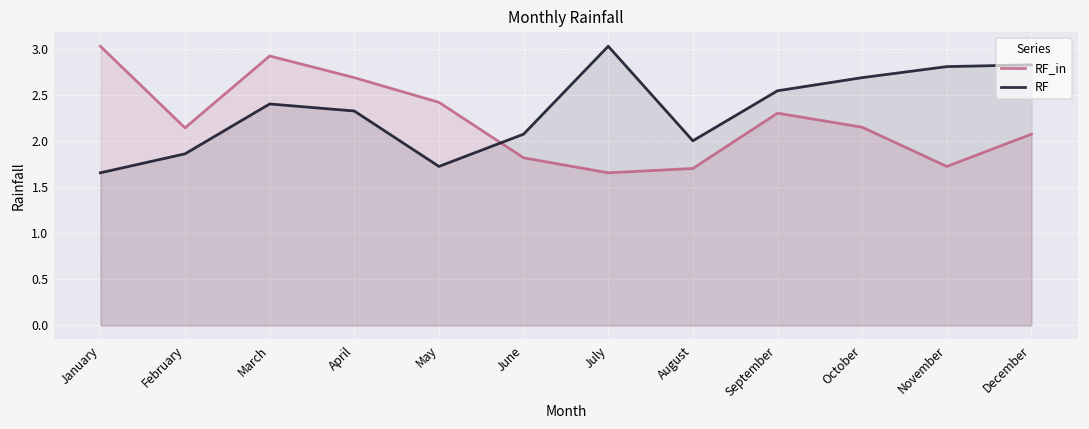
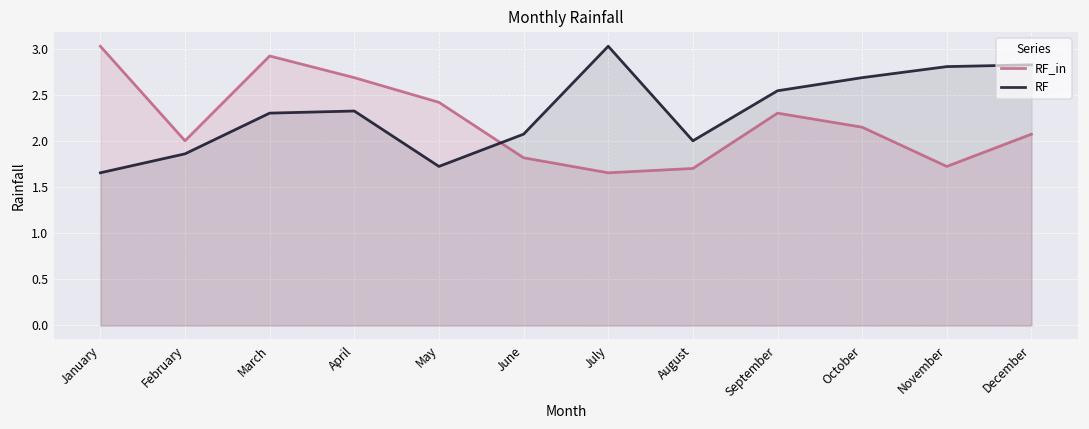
RF_in, February: 2.1 -> 2.0
RF, March: 2.4 -> 2.3
